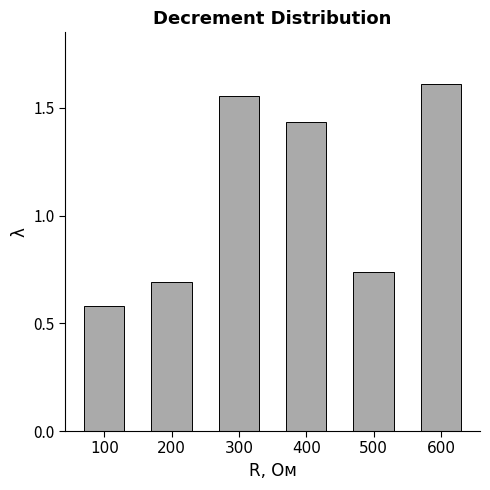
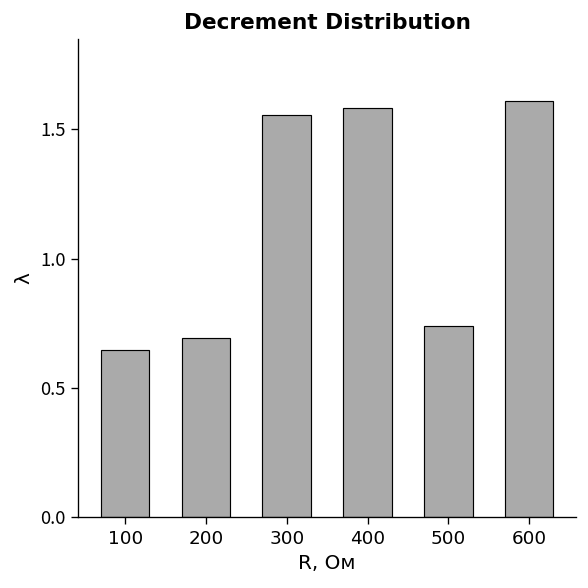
100: 0.58 -> 0.65
400: 1.43 -> 1.58
